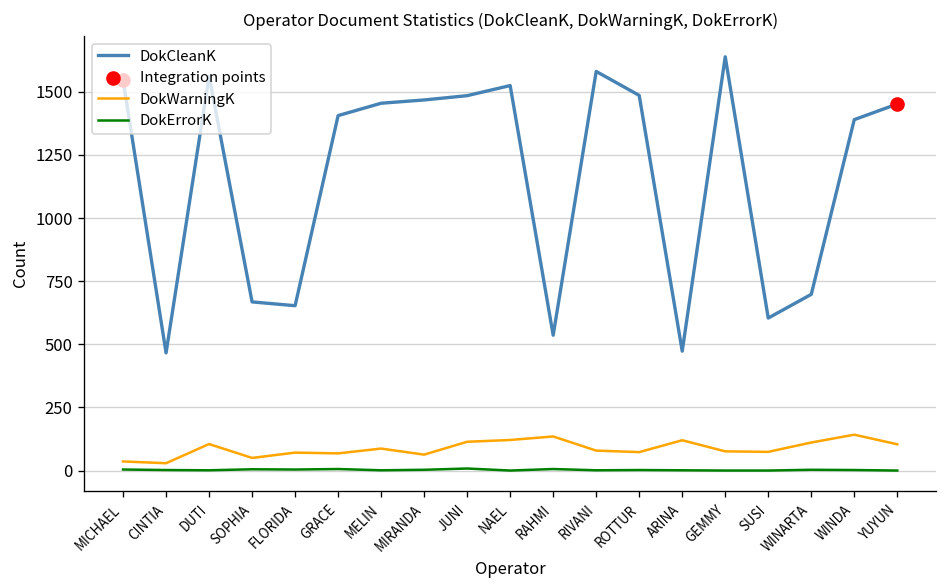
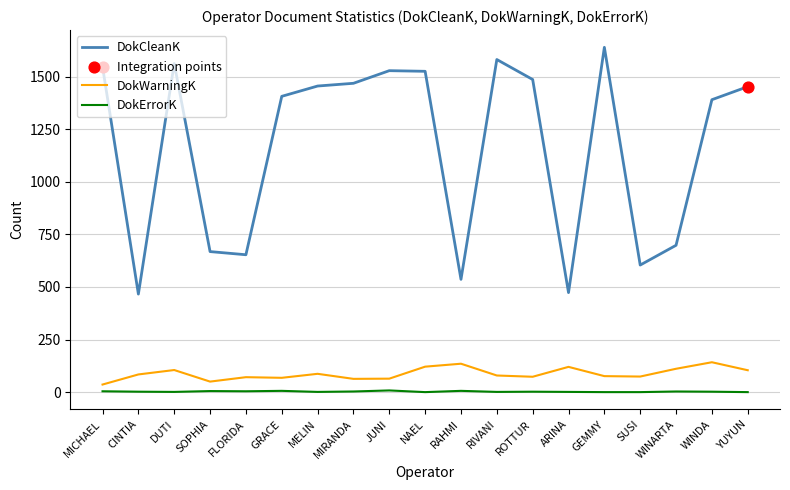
DokWarningK, CINTIA: 30 -> 80
DokCleanK, JUNI: 1490 -> 1530
DokWarningK, JUNI: 110 -> 60
